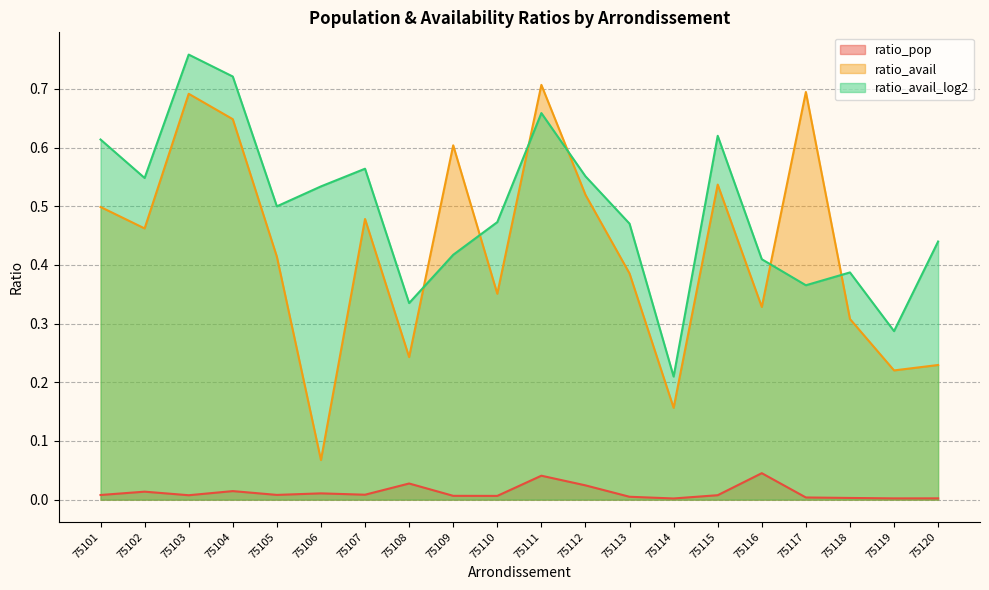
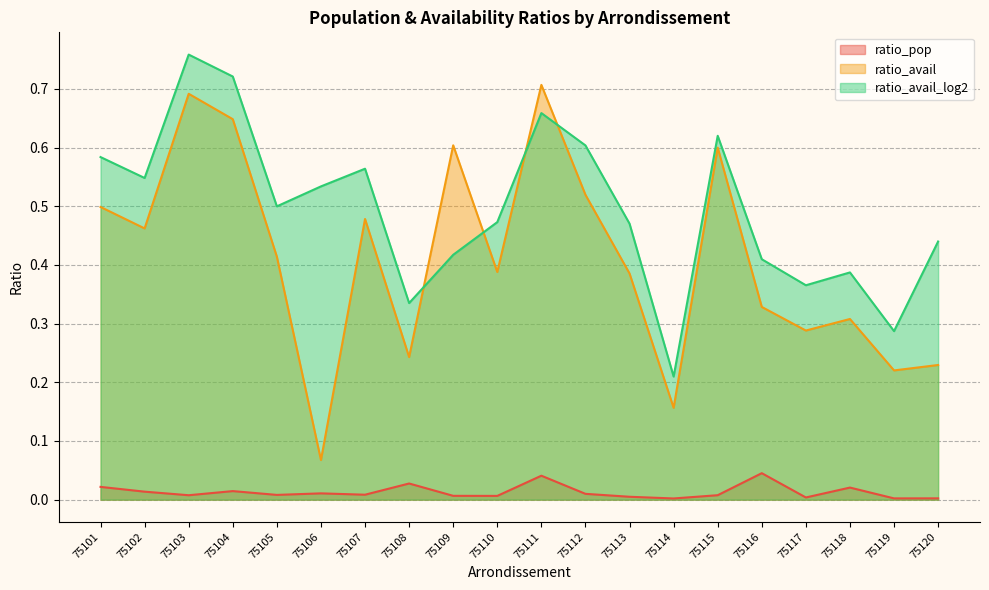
ratio_pop, 75101: 0.01 -> 0.02
ratio_avail_log2, 75101: 0.61 -> 0.58
ratio_avail, 75110: 0.35 -> 0.39
ratio_pop, 75112: 0.02 -> 0.01
ratio_avail_log2, 75112: 0.55 -> 0.60
ratio_avail, 75115: 0.54 -> 0.60
ratio_avail, 75117: 0.69 -> 0.29
ratio_pop, 75118: 0.00 -> 0.02
